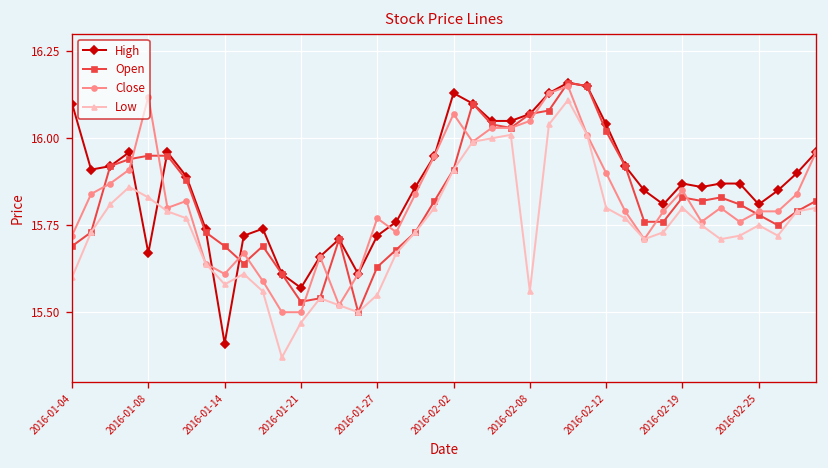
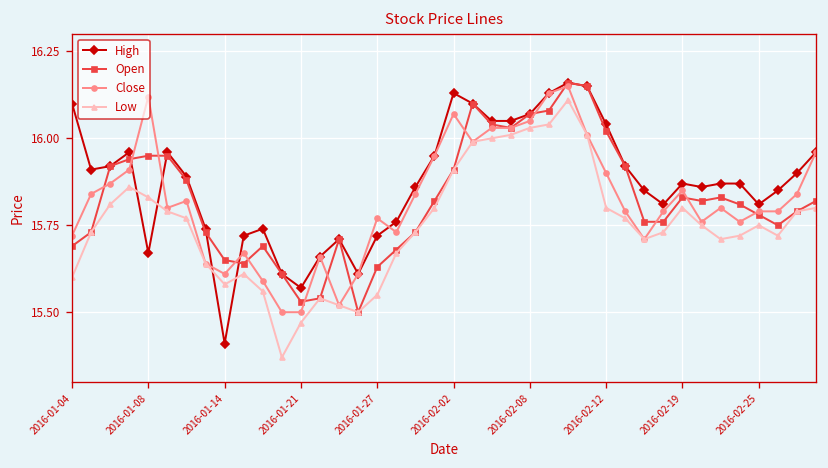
Open, 2016-01-14: 15.69 -> 15.65
Low, 2016-02-08: 15.56 -> 16.03
